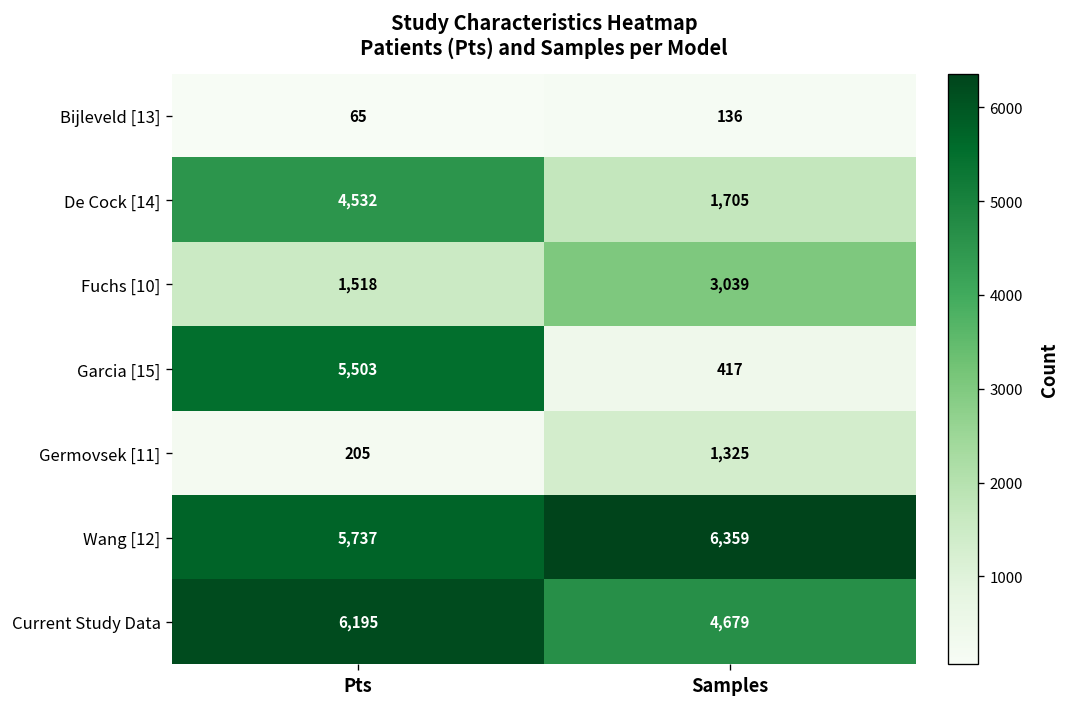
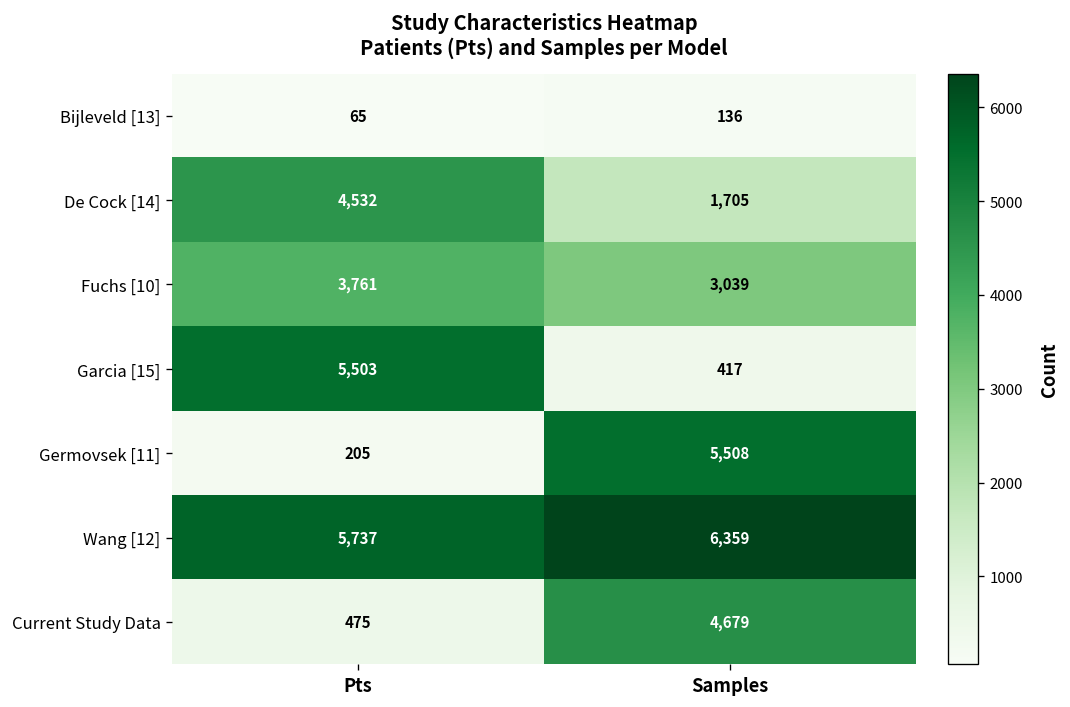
Fuchs [10], Pts: 1,518 -> 3,761
Germovsek [11], Samples: 1,325 -> 5,508
Current Study Data, Pts: 6,195 -> 475
